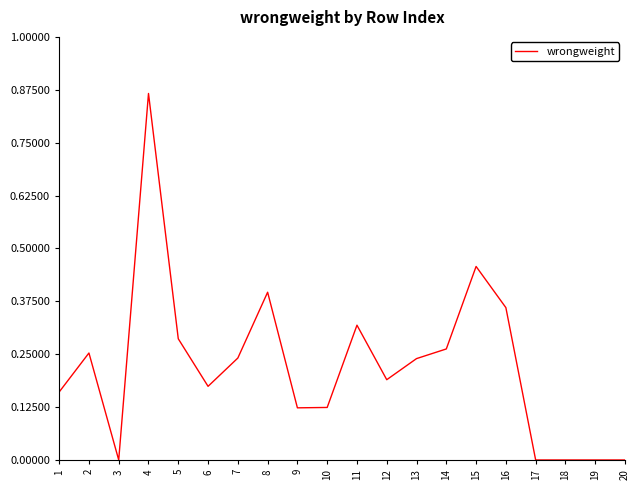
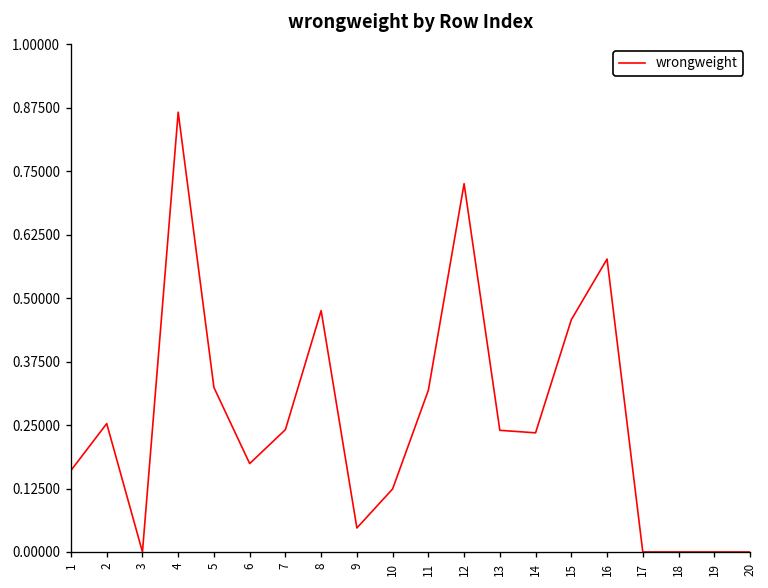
5: 0.29 -> 0.32
8: 0.40 -> 0.48
9: 0.12 -> 0.05
12: 0.19 -> 0.73
14: 0.26 -> 0.23
16: 0.36 -> 0.58
